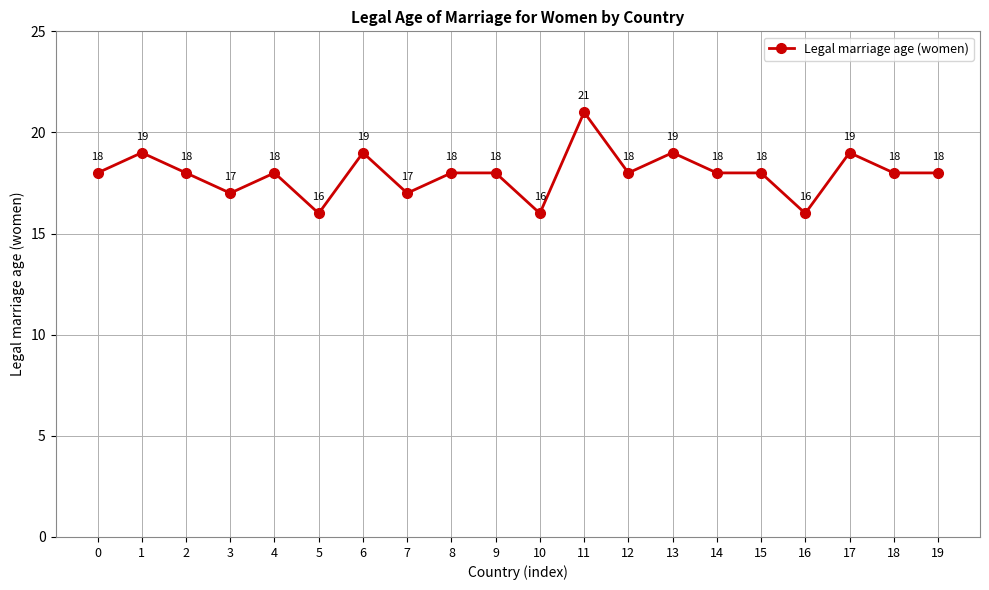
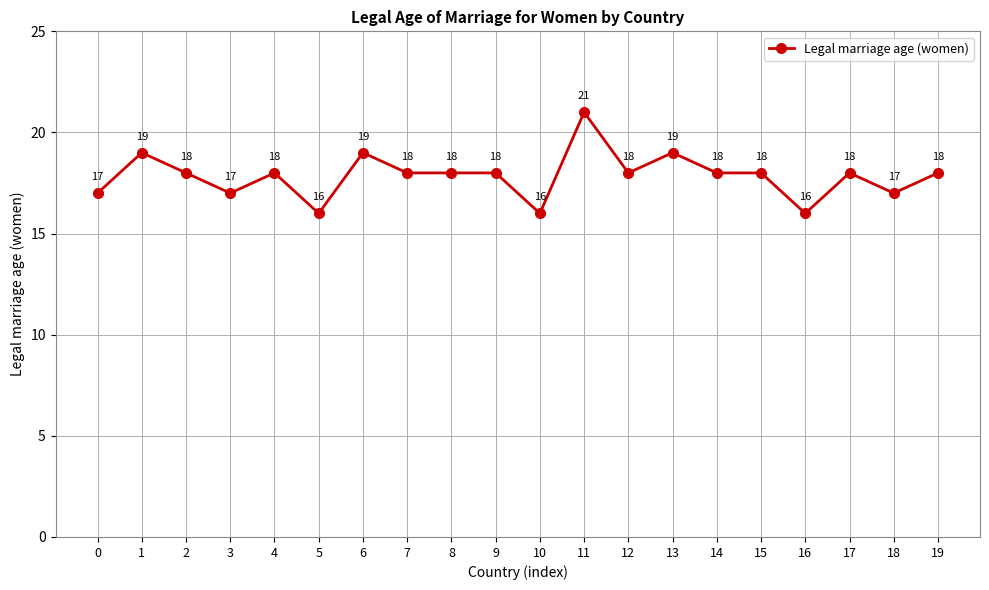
0: 18 -> 17
7: 17 -> 18
17: 19 -> 18
18: 18 -> 17
